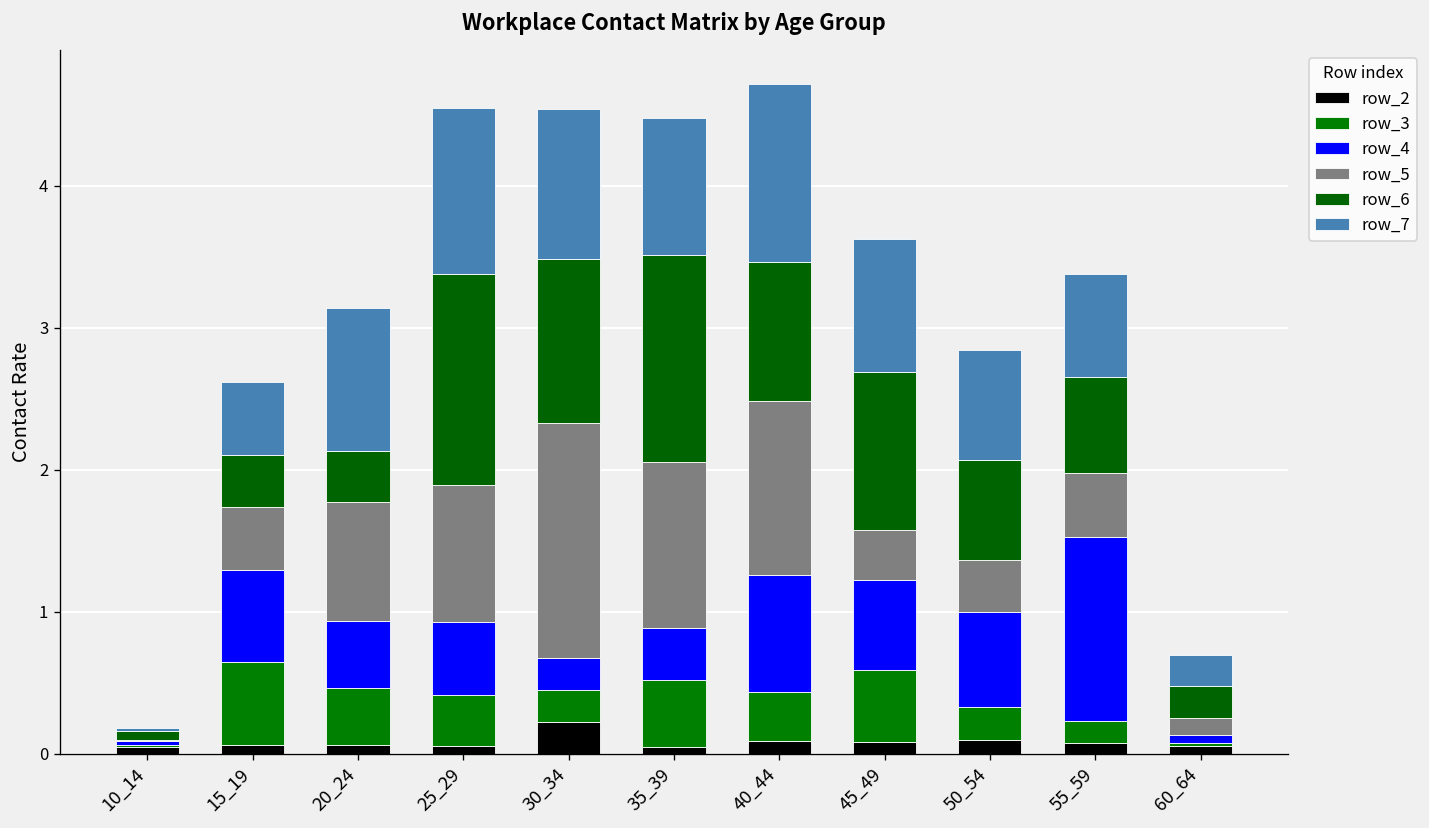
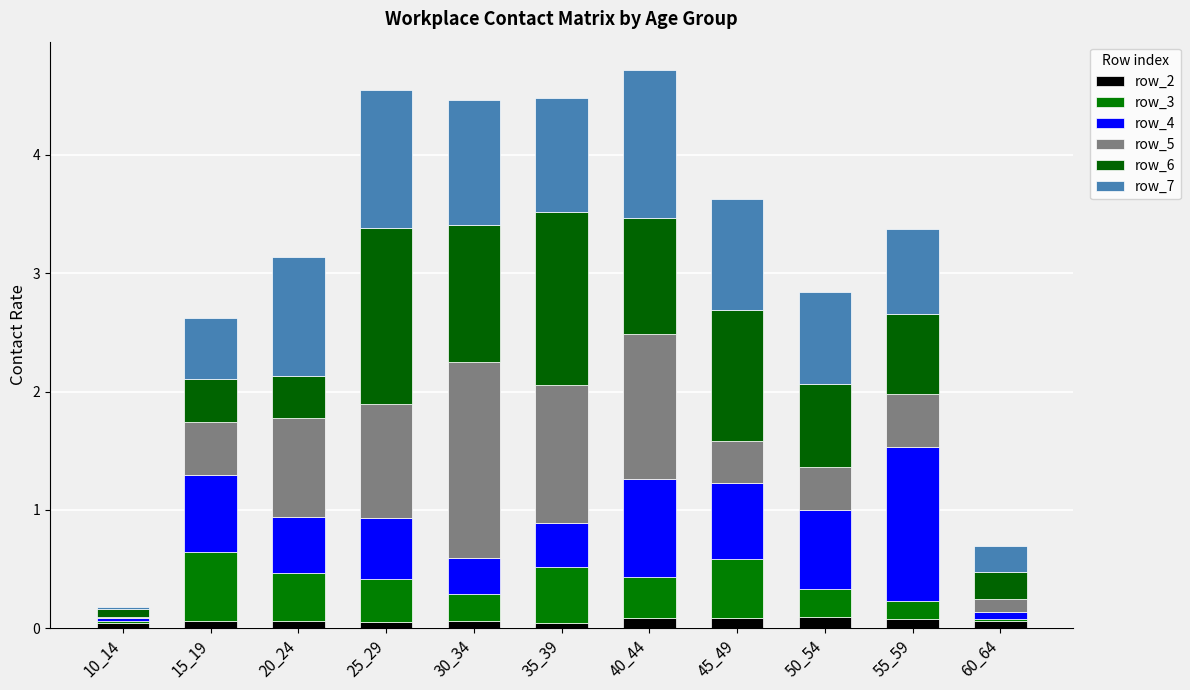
row_2, 30_34: 0.22 -> 0.06
row_4, 30_34: 0.22 -> 0.30
